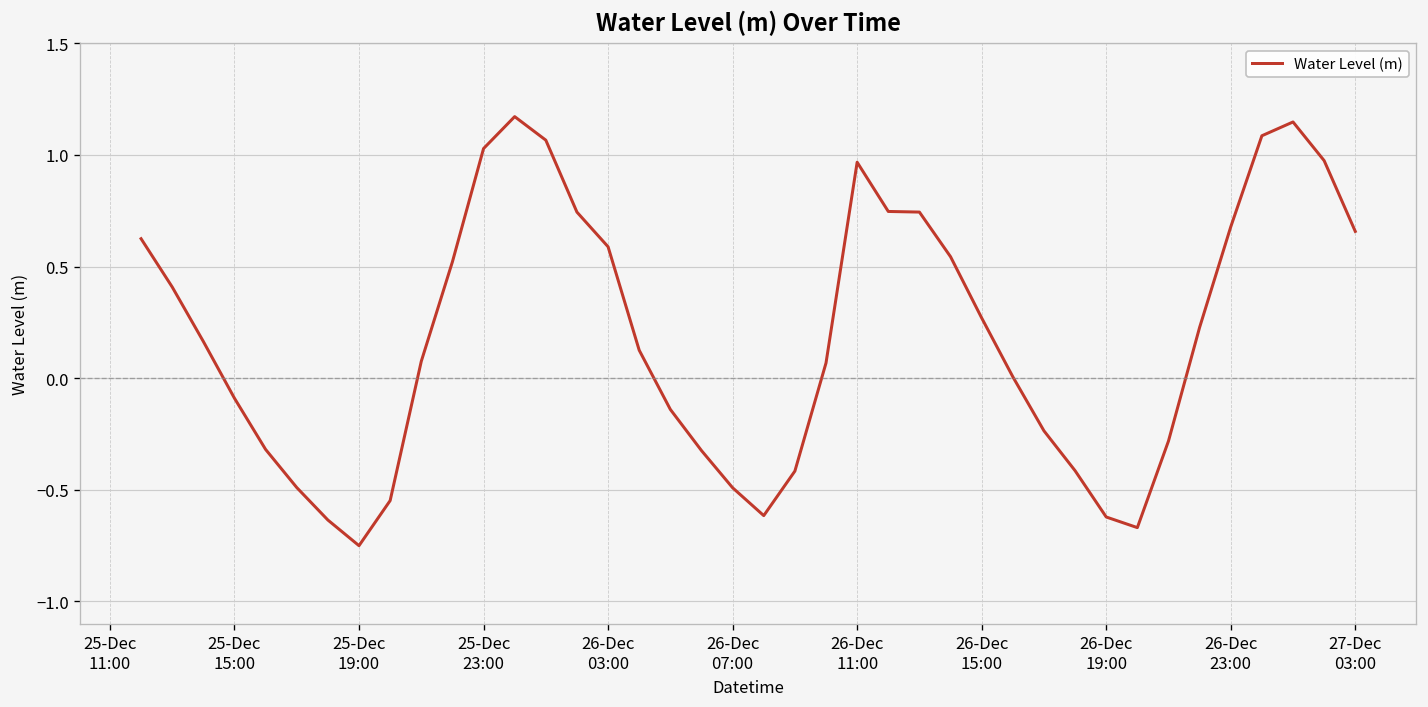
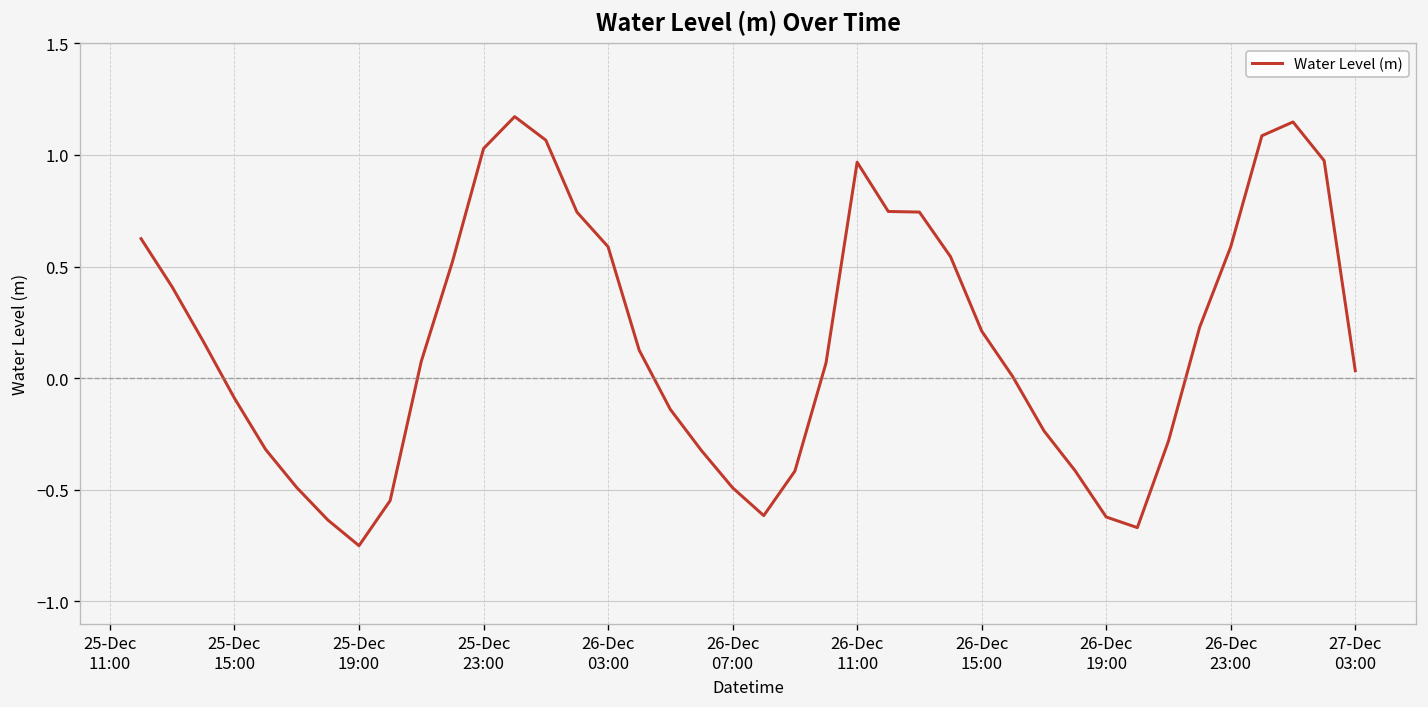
26-Dec 15:00: 0.27 -> 0.21
26-Dec 23:00: 0.68 -> 0.59
27-Dec 03:00: 0.66 -> 0.03
